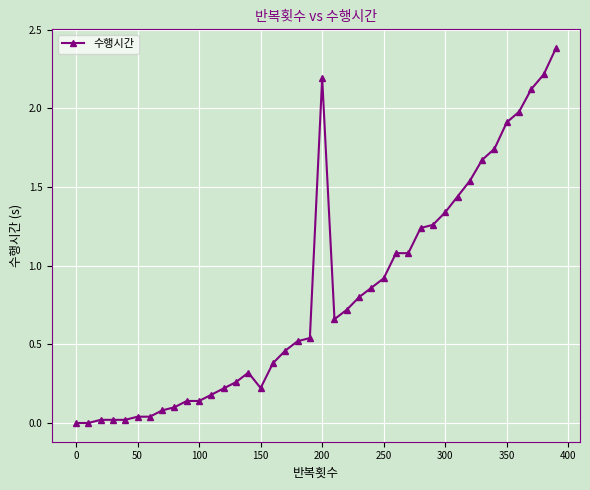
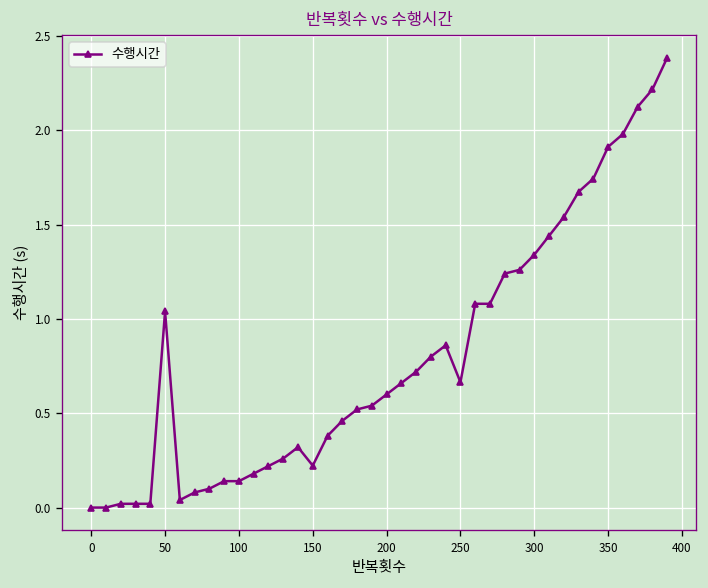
50: 0.04 -> 1.04
200: 2.19 -> 0.60
250: 0.92 -> 0.66
